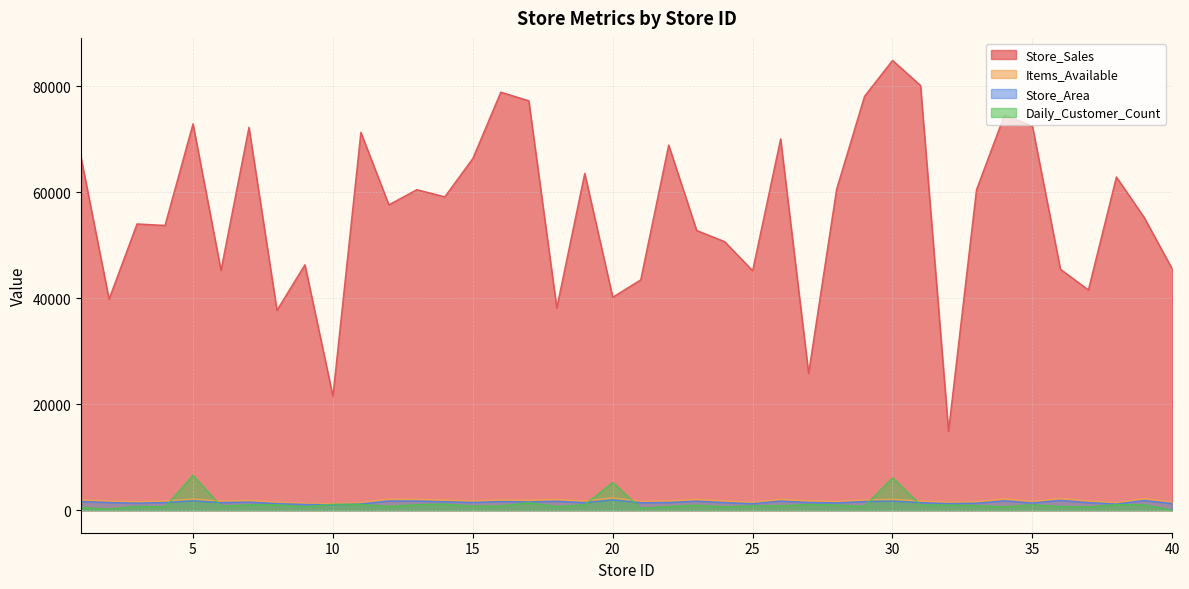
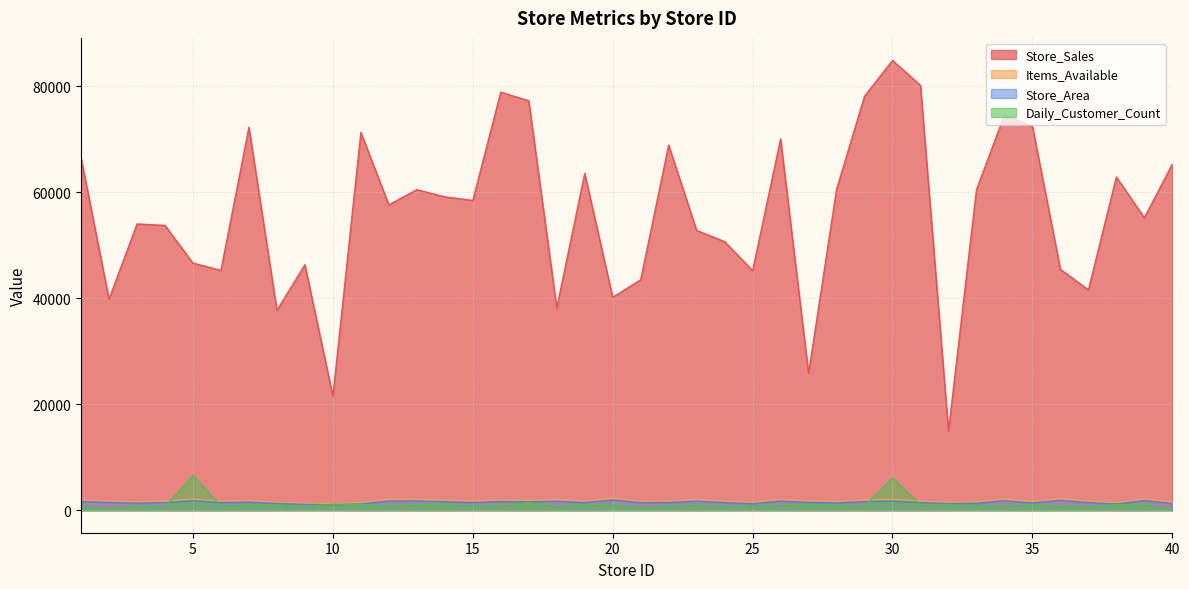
Store_Sales, 5: 73000 -> 47000
Store_Sales, 15: 66000 -> 58000
Daily_Customer_Count, 20: 5000 -> 1000
Store_Sales, 40: 45000 -> 65000
